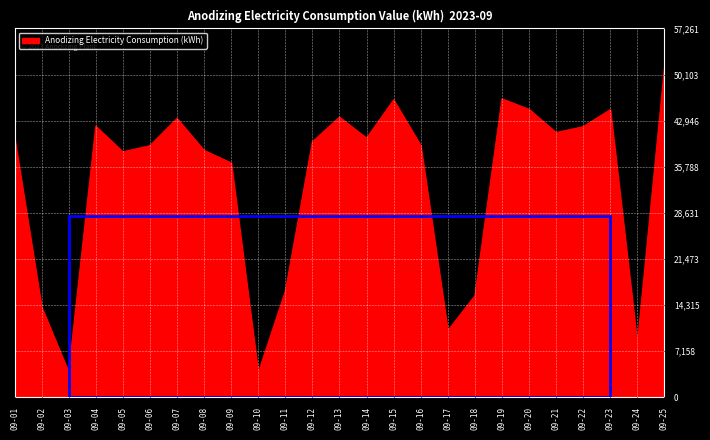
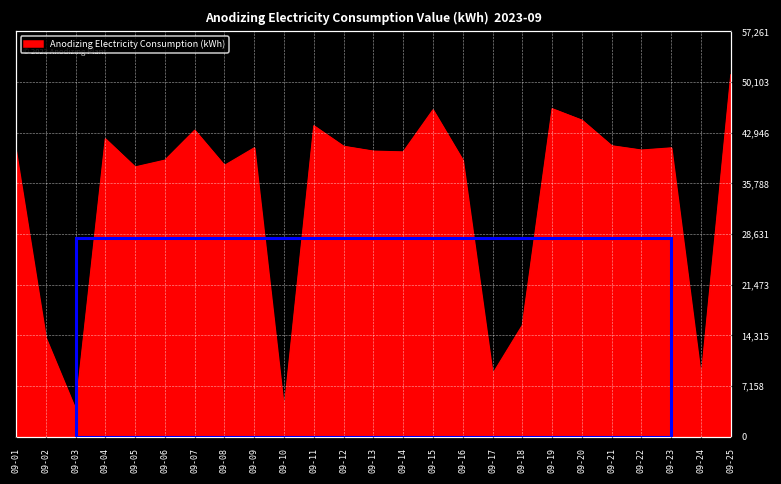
09-09: 36,000 -> 41,000
09-11: 16,000 -> 44,000
09-12: 40,000 -> 41,000
09-13: 43,000 -> 40,000
09-17: 10,000 -> 9,000
09-22: 42,000 -> 40,000
09-23: 45,000 -> 41,000
